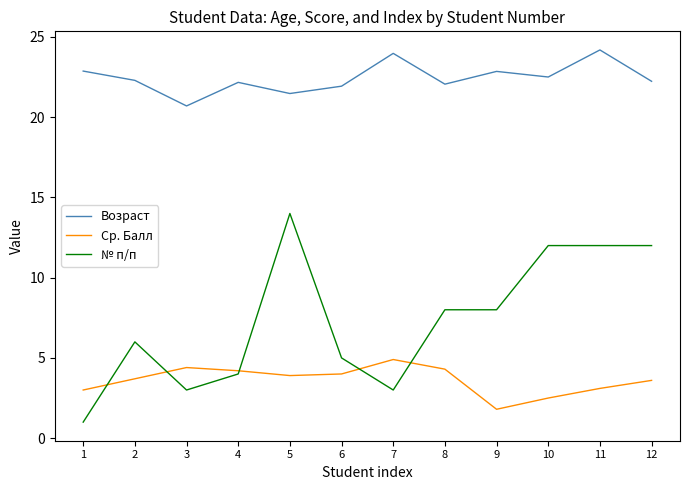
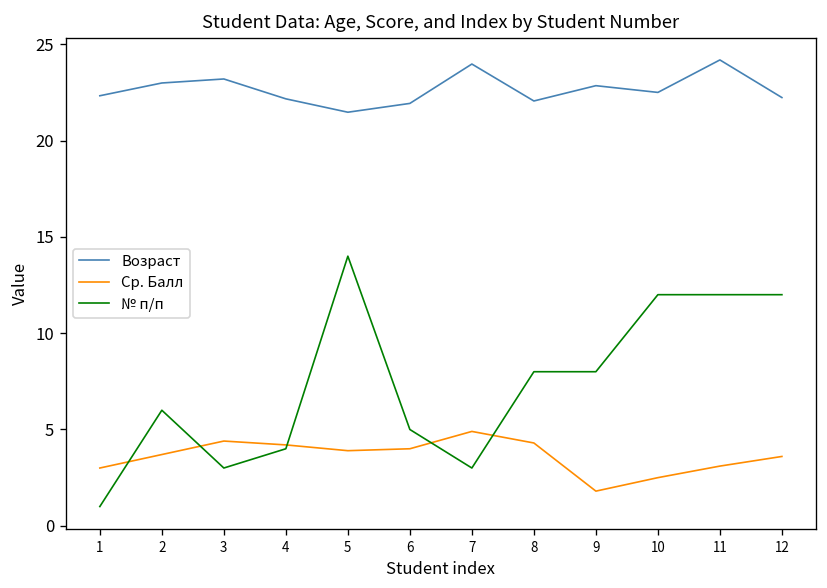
Возраст, 1: 22.9 -> 22.3
Возраст, 2: 22.3 -> 23.0
Возраст, 3: 20.7 -> 23.2
